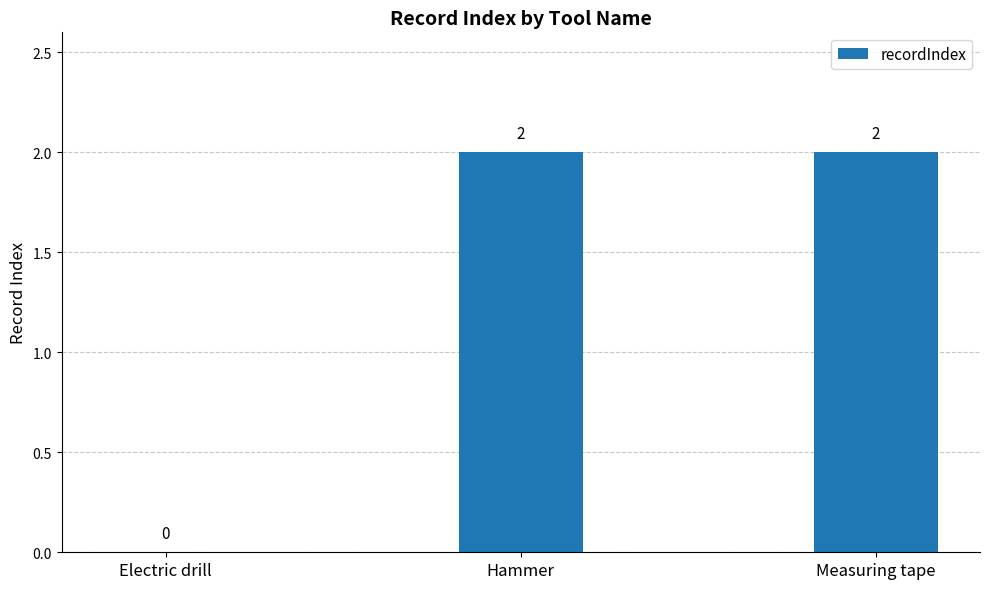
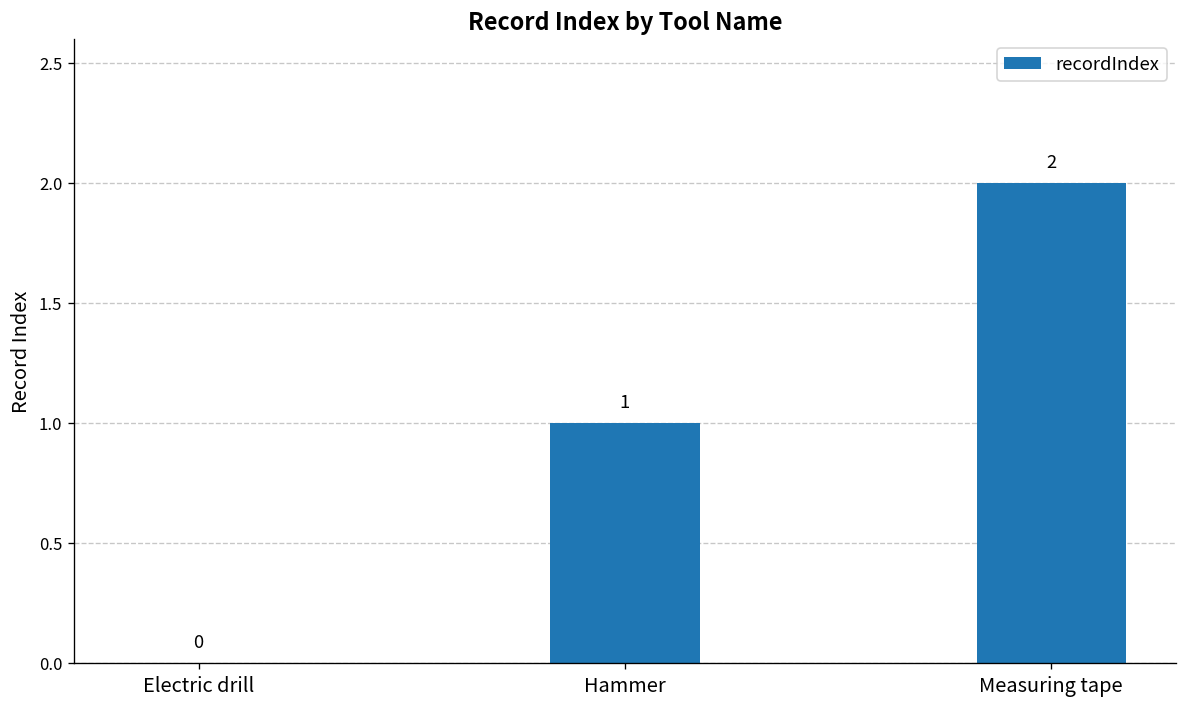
Hammer: 2 -> 1
